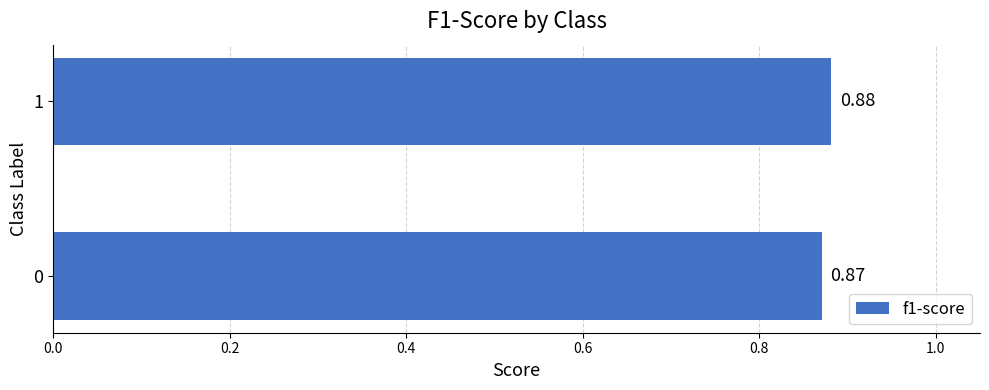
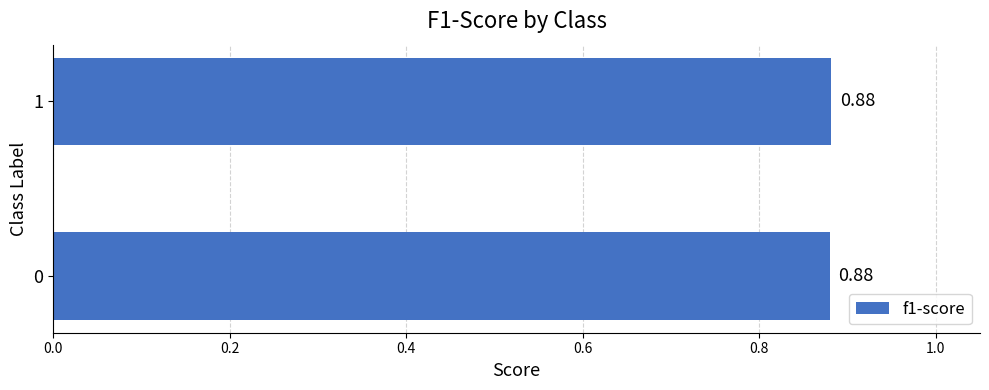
0: 0.87 -> 0.88
